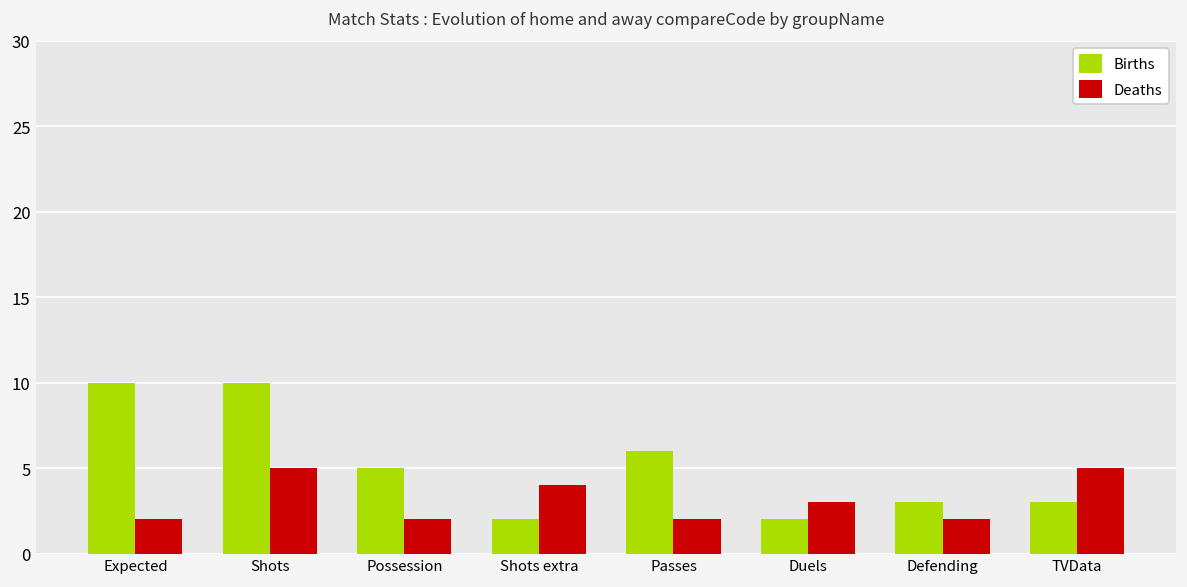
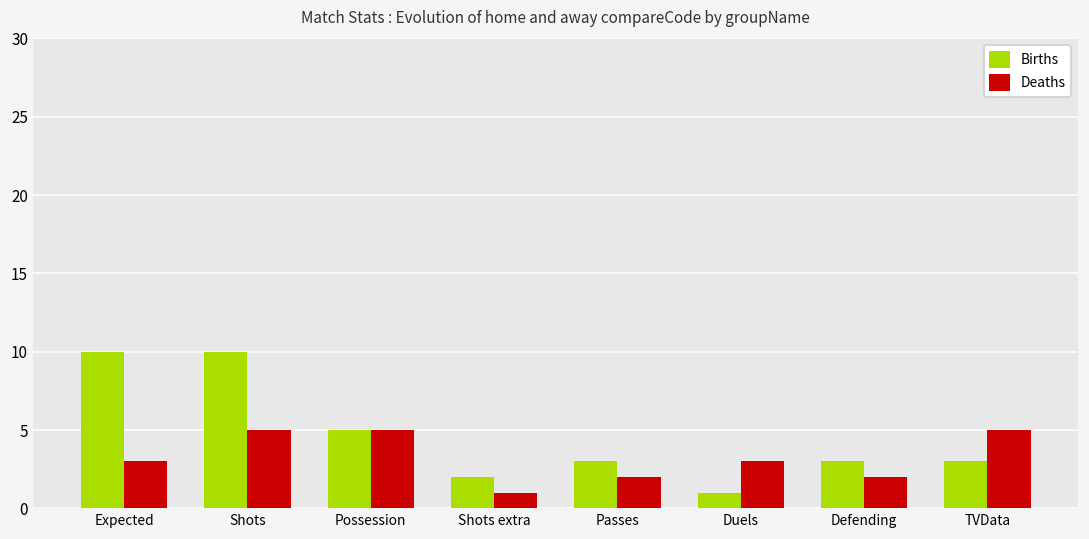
Deaths, Expected: 2 -> 3
Deaths, Possession: 2 -> 5
Deaths, Shots extra: 4 -> 1
Births, Passes: 6 -> 3
Births, Duels: 2 -> 1
